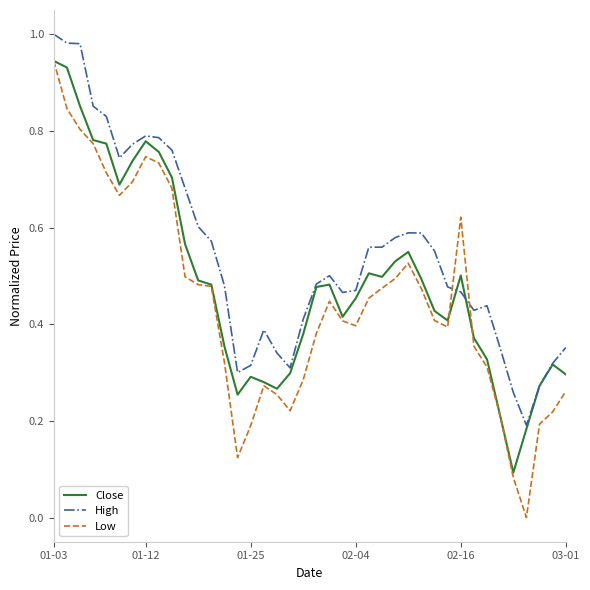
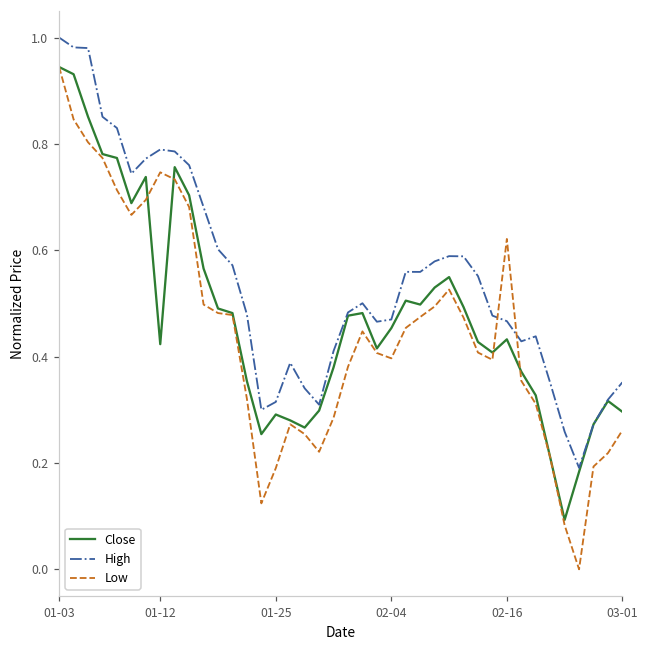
Close, 01-12: 0.78 -> 0.42
Close, 02-16: 0.50 -> 0.43
